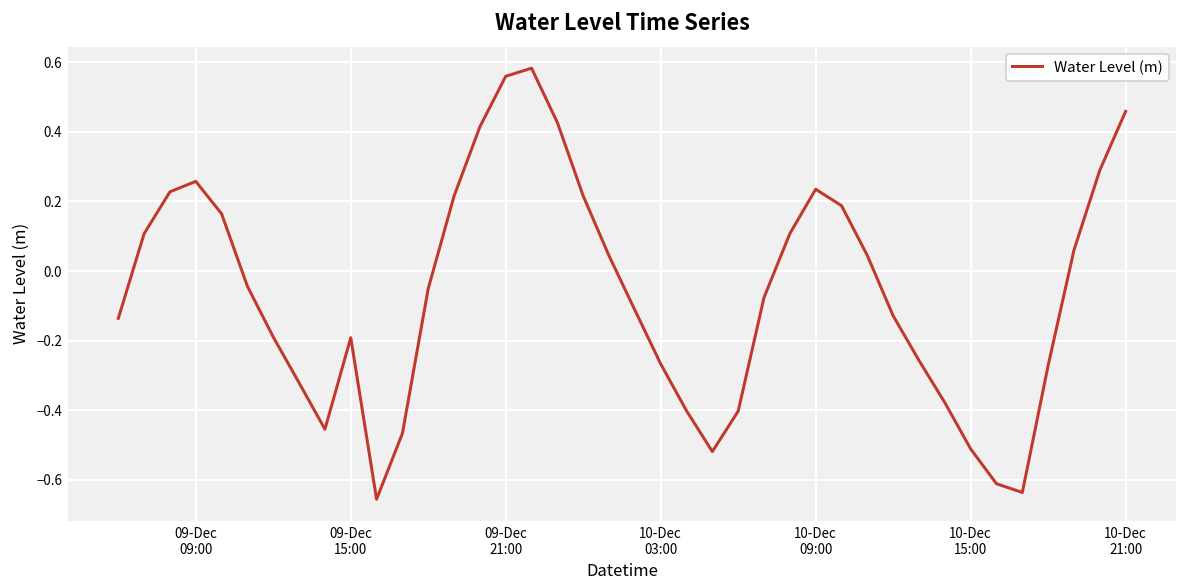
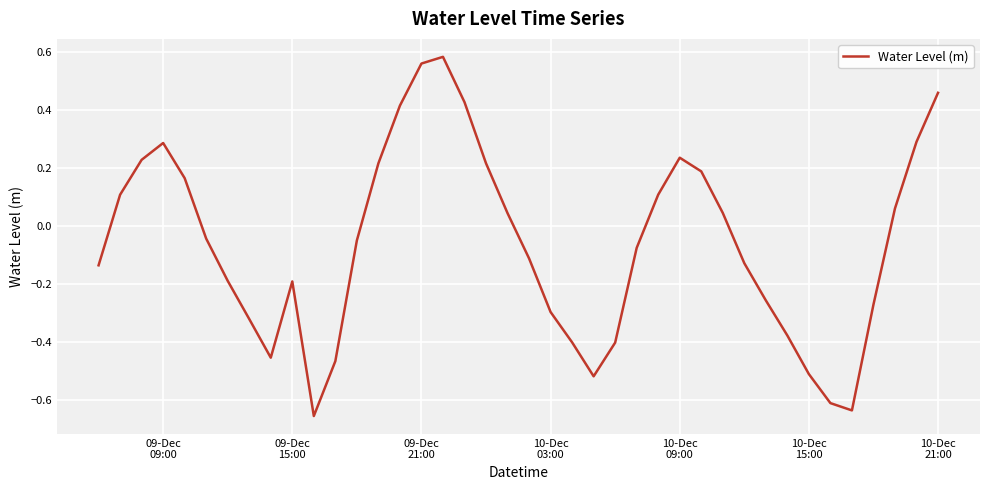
09-Dec 09:00: 0.26 -> 0.29
10-Dec 03:00: -0.27 -> -0.30
